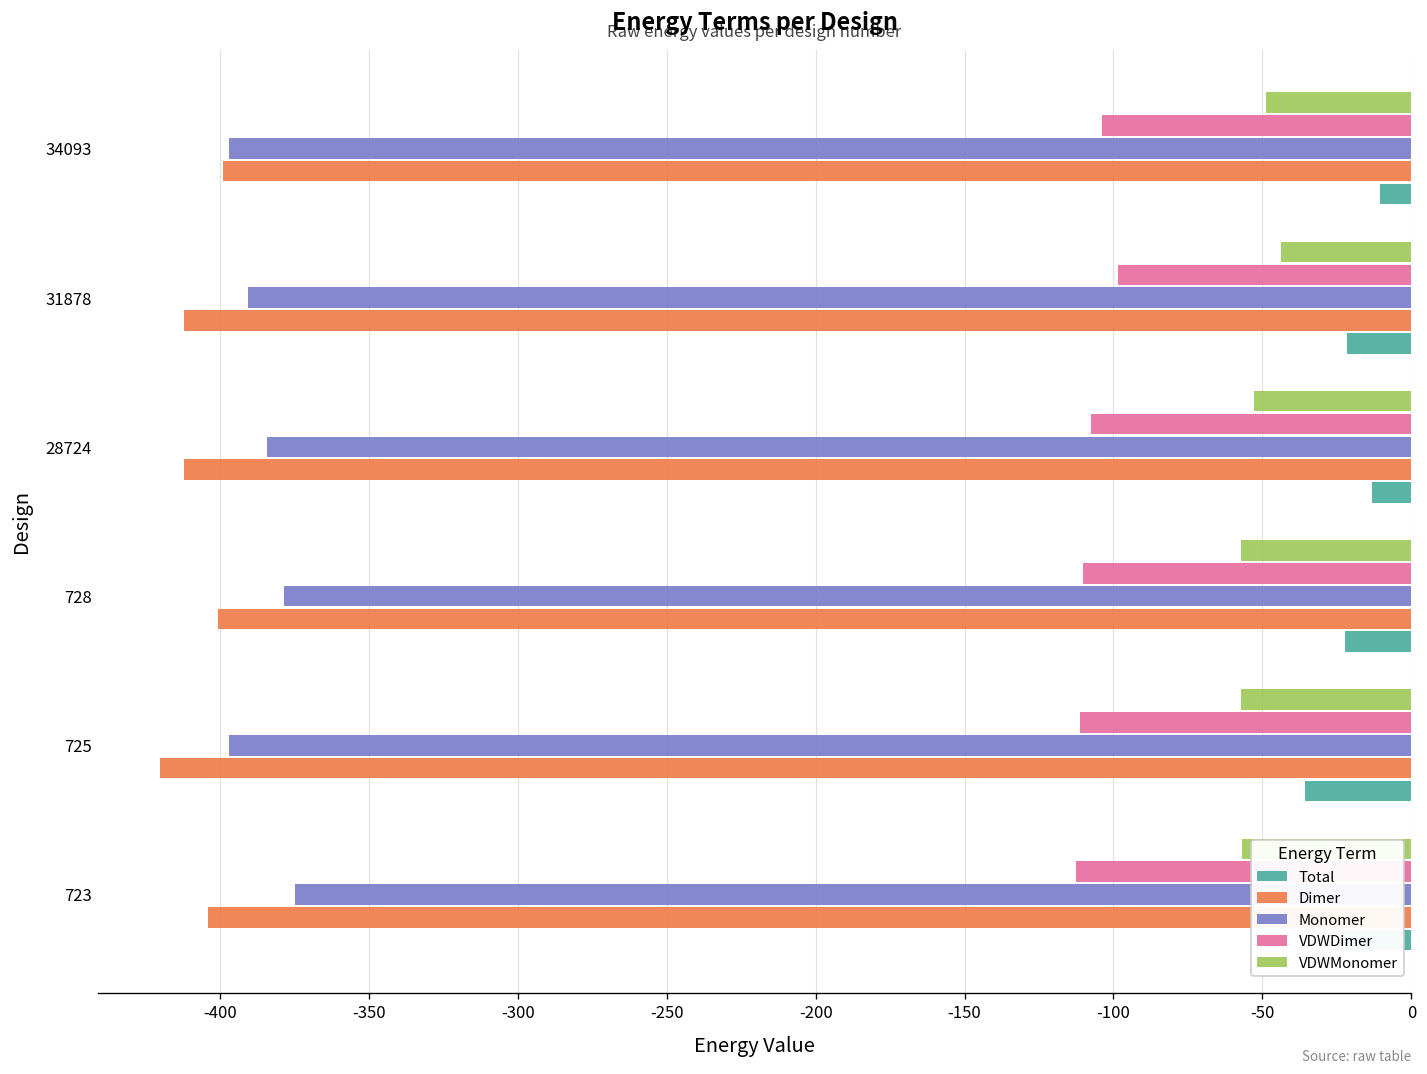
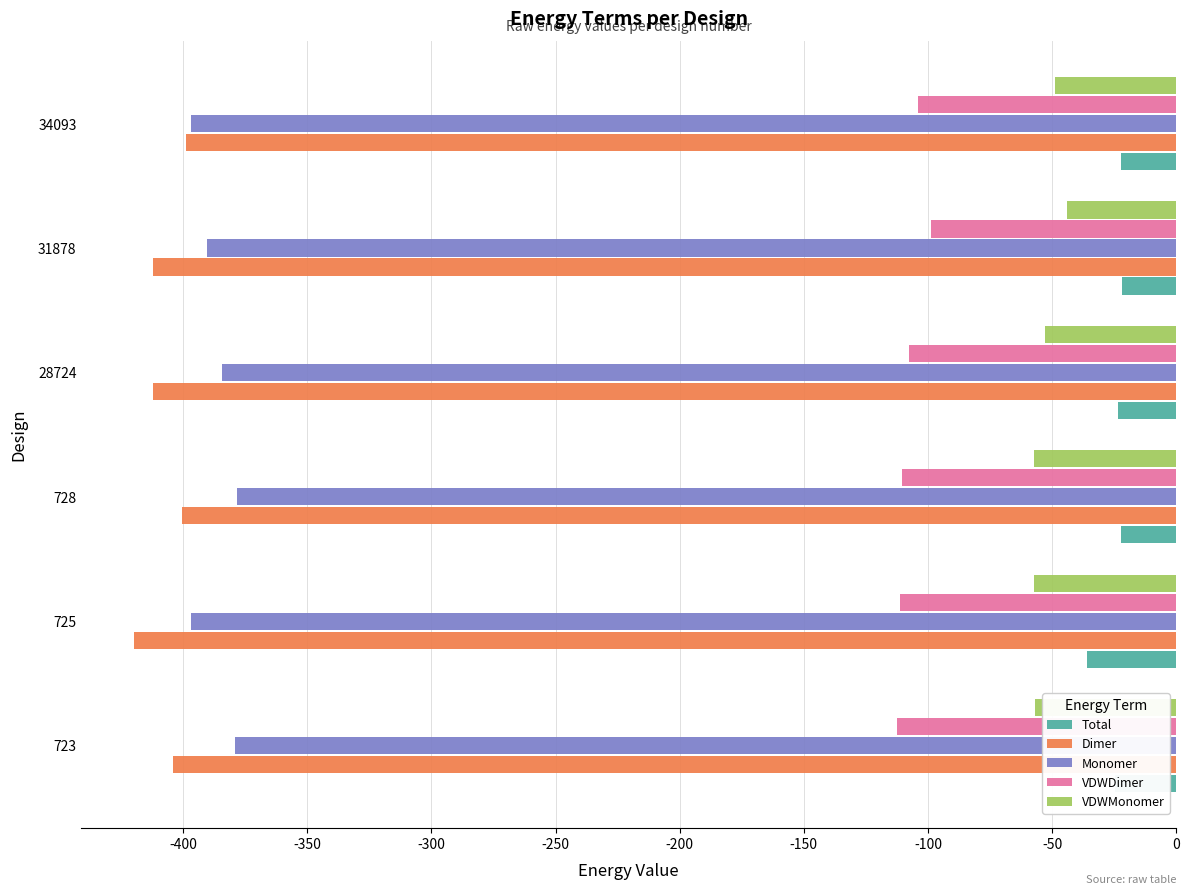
Total, 34093: -11 -> -22
Total, 28724: -13 -> -23
Monomer, 723: -375 -> -379
